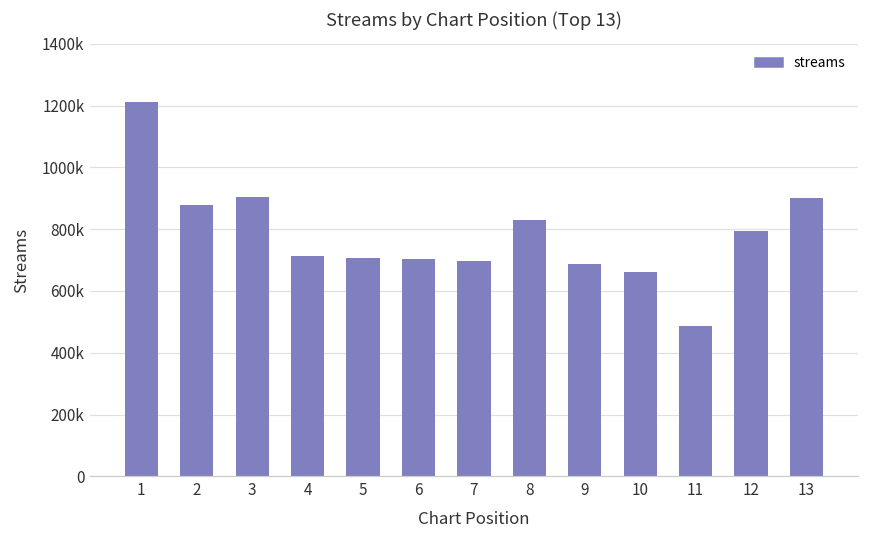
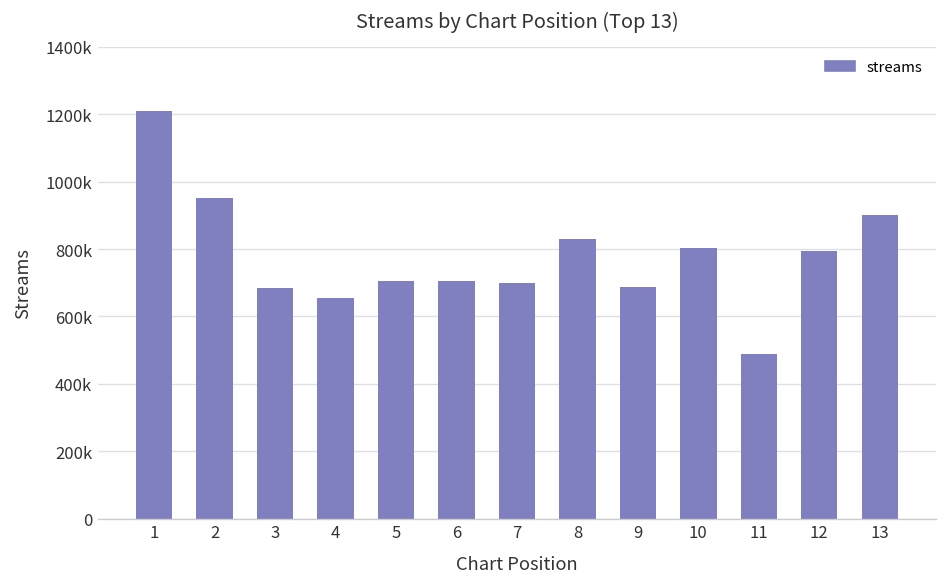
2: 880000 -> 950000
3: 910000 -> 680000
4: 710000 -> 660000
10: 660000 -> 800000
